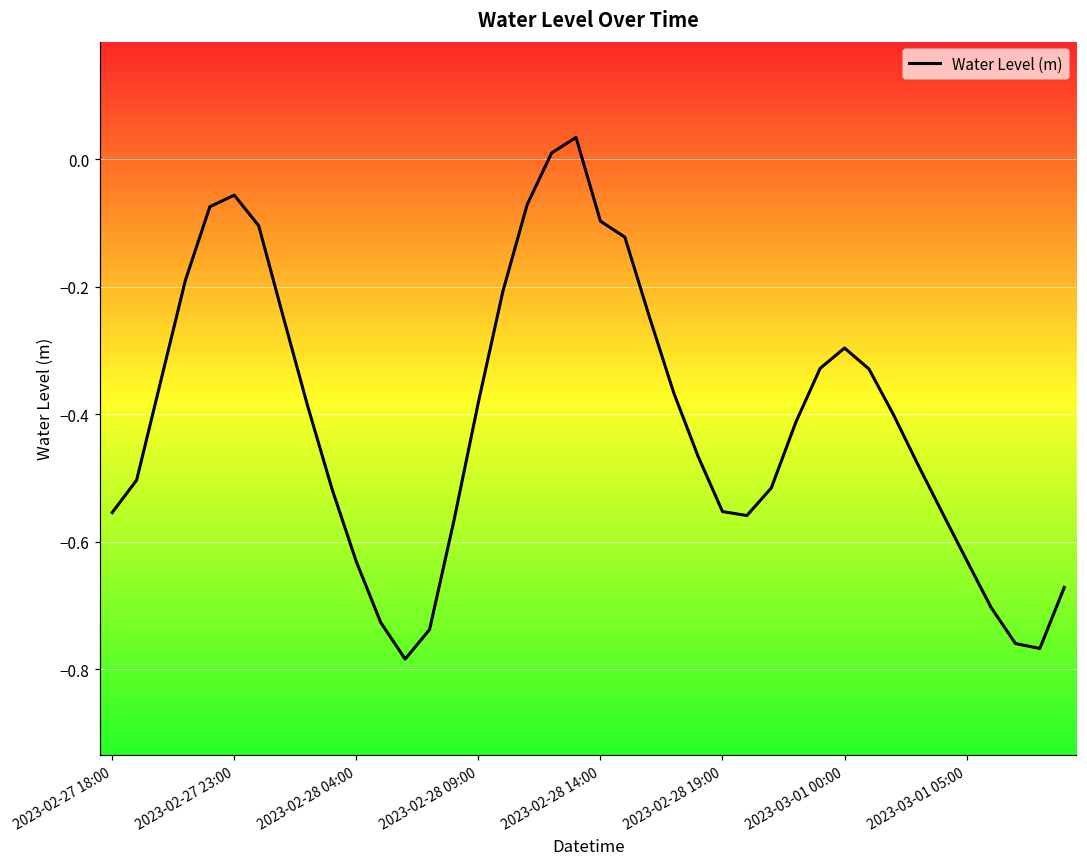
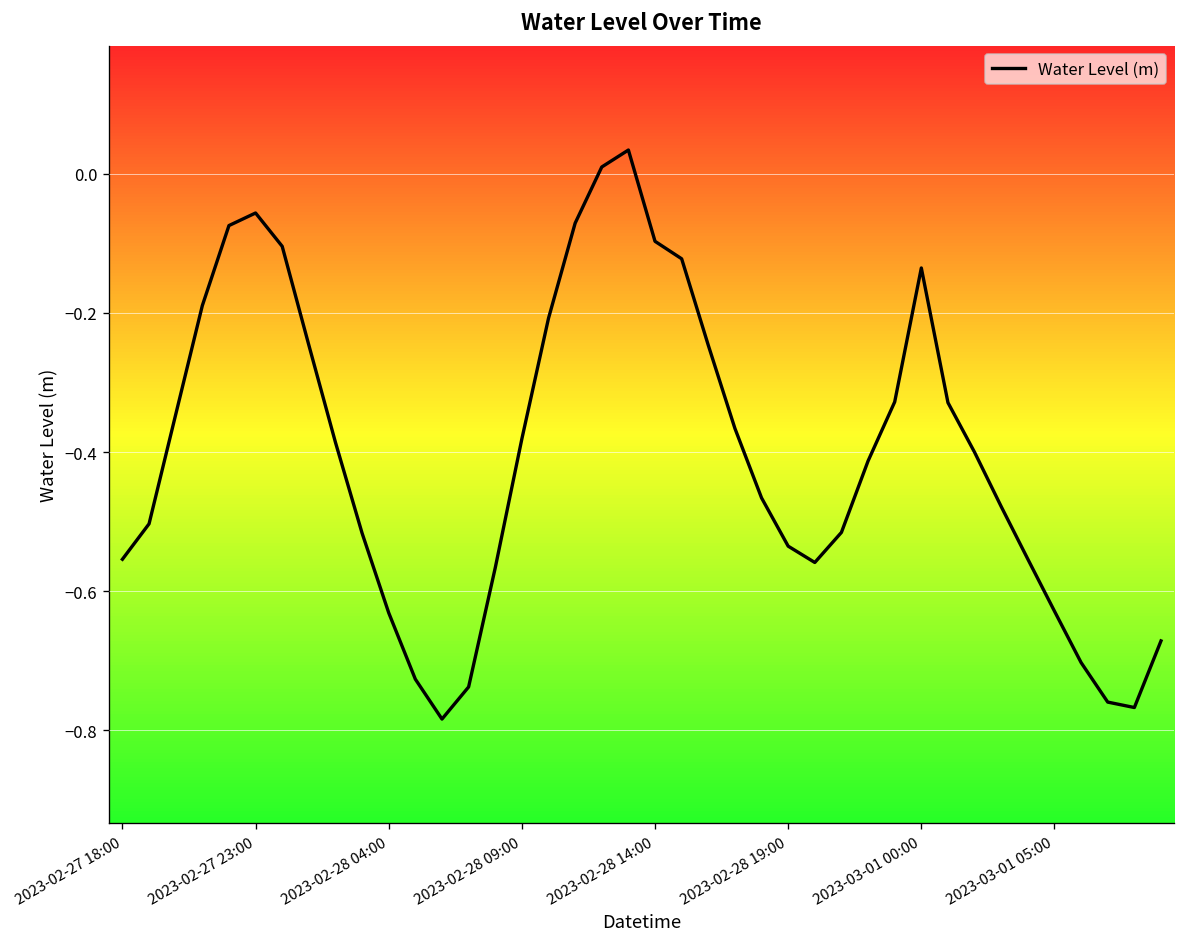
2023-02-28 19:00: -0.55 -> -0.54
2023-03-01 00:00: -0.30 -> -0.14
